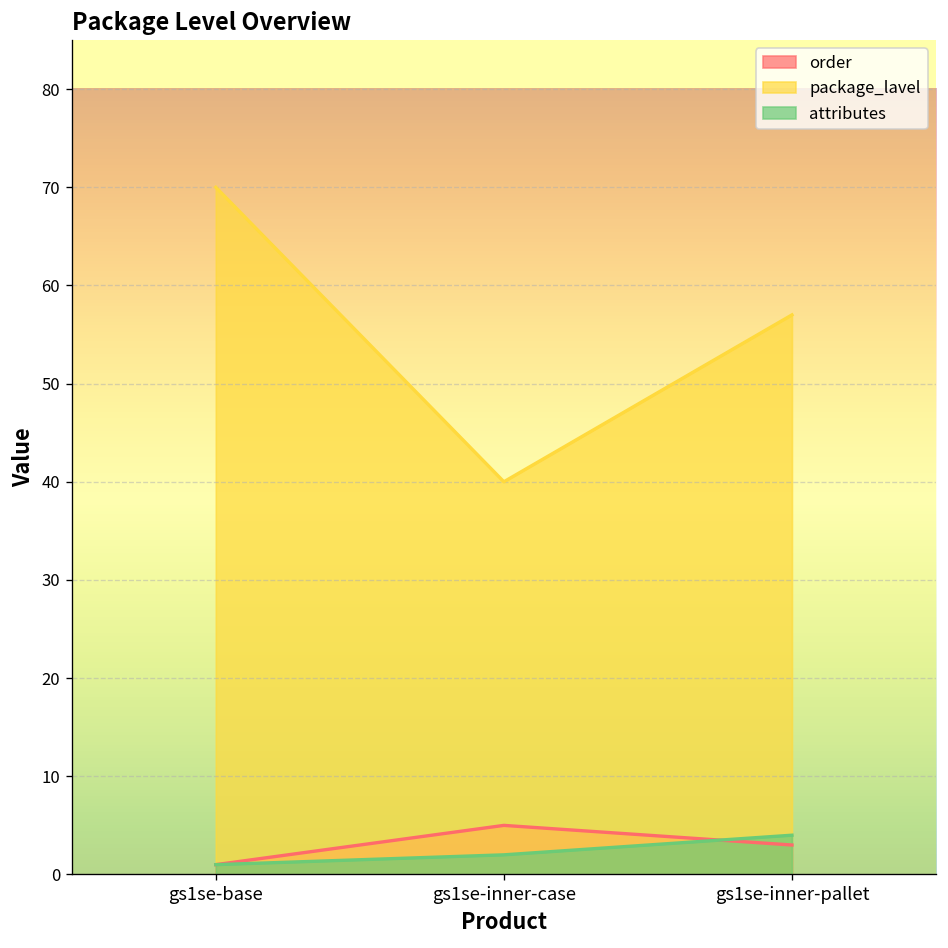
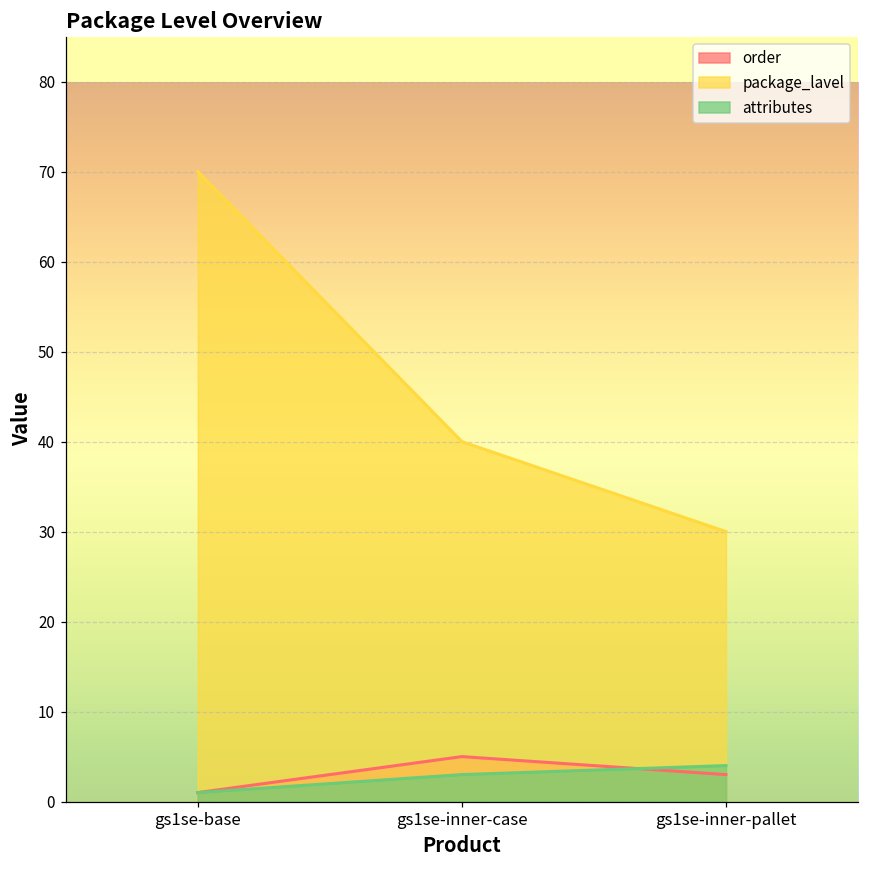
attributes, gs1se-inner-case: 2 -> 3
package_lavel, gs1se-inner-pallet: 57 -> 30
